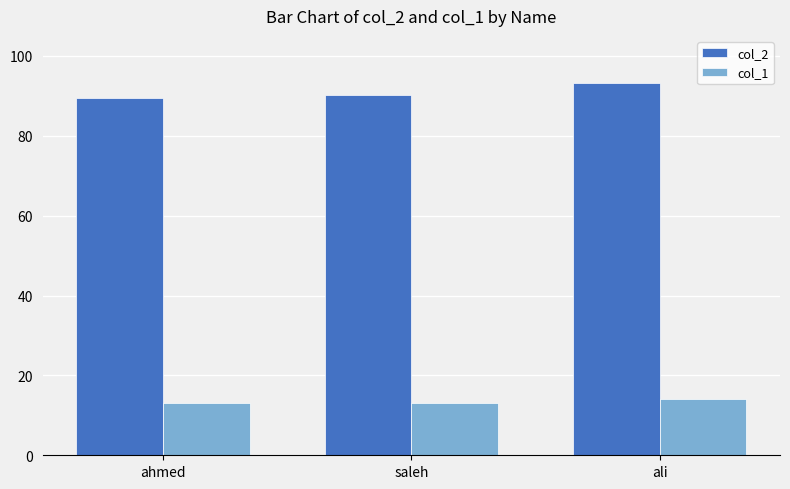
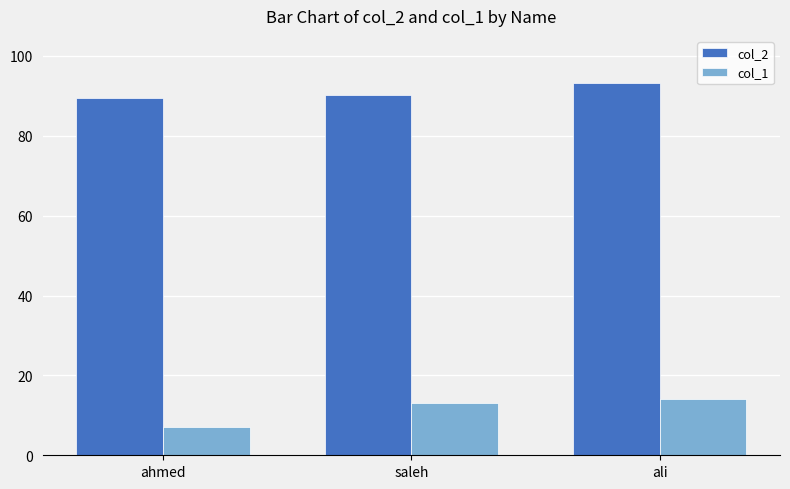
col_1, ahmed: 13 -> 7
